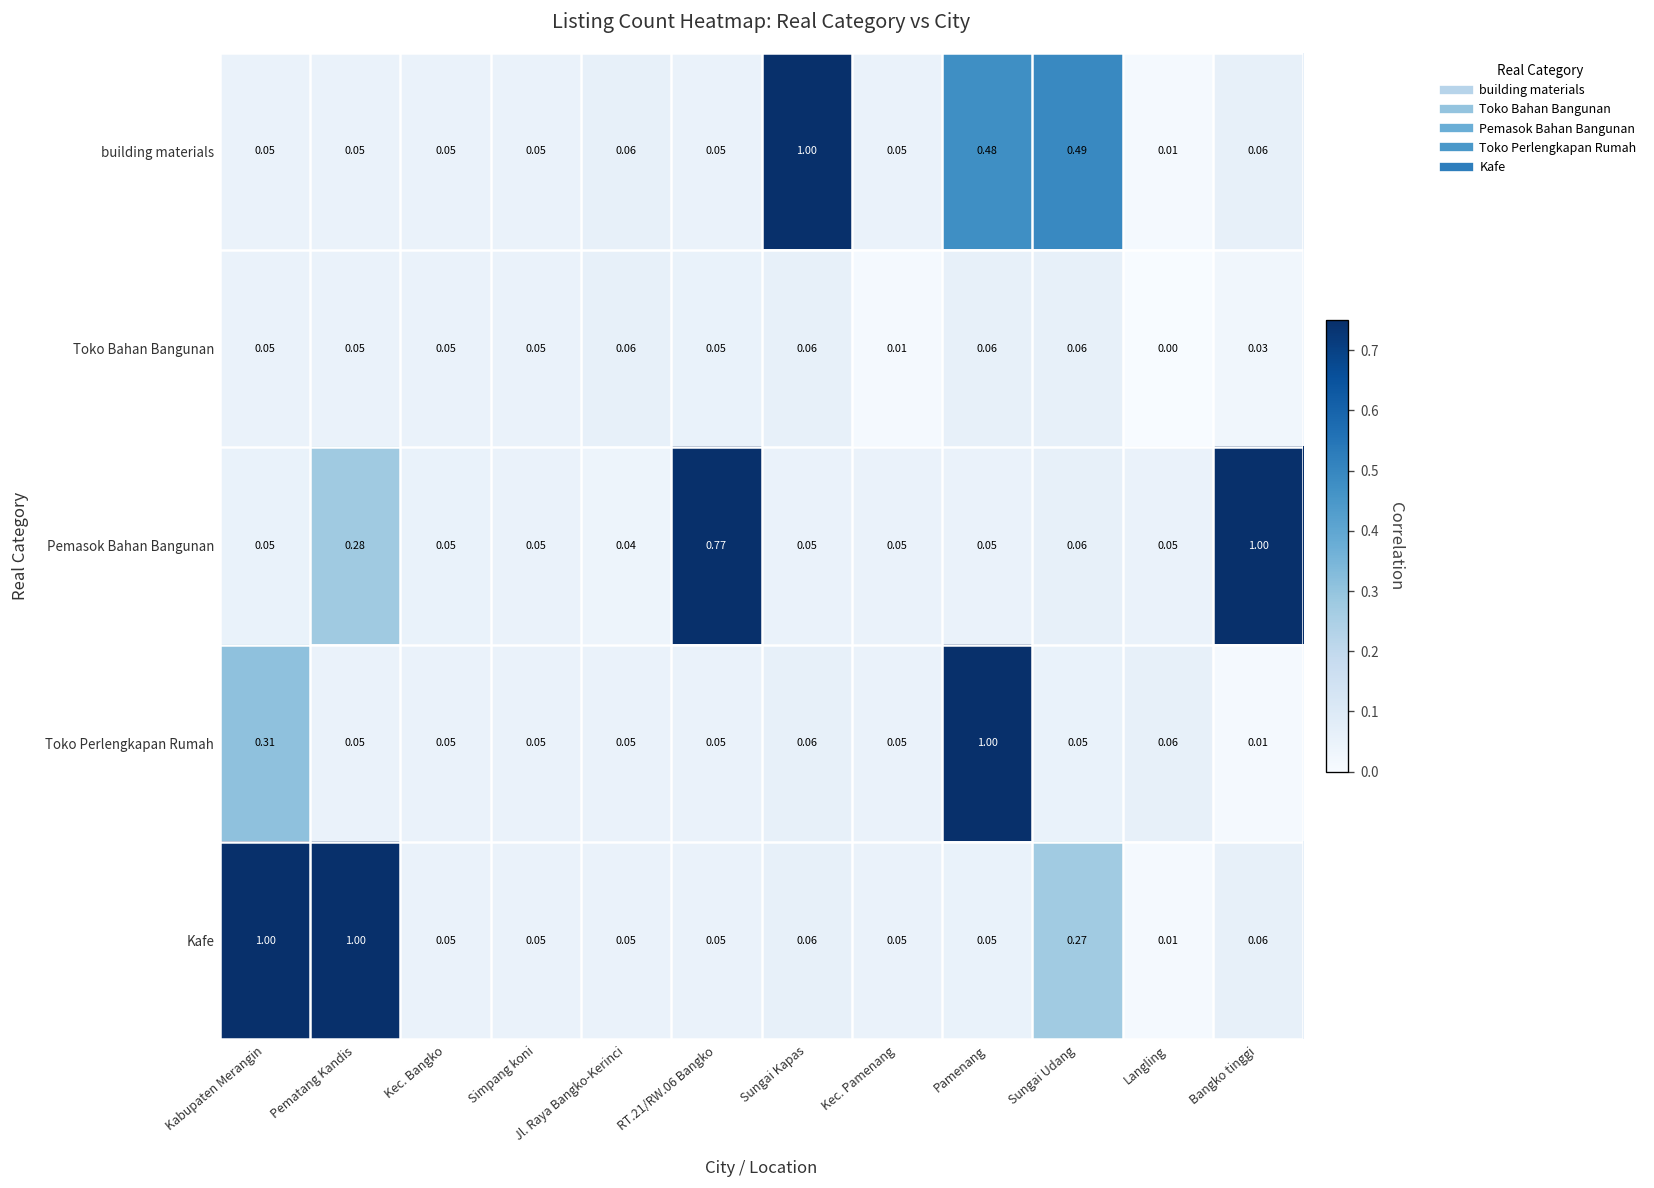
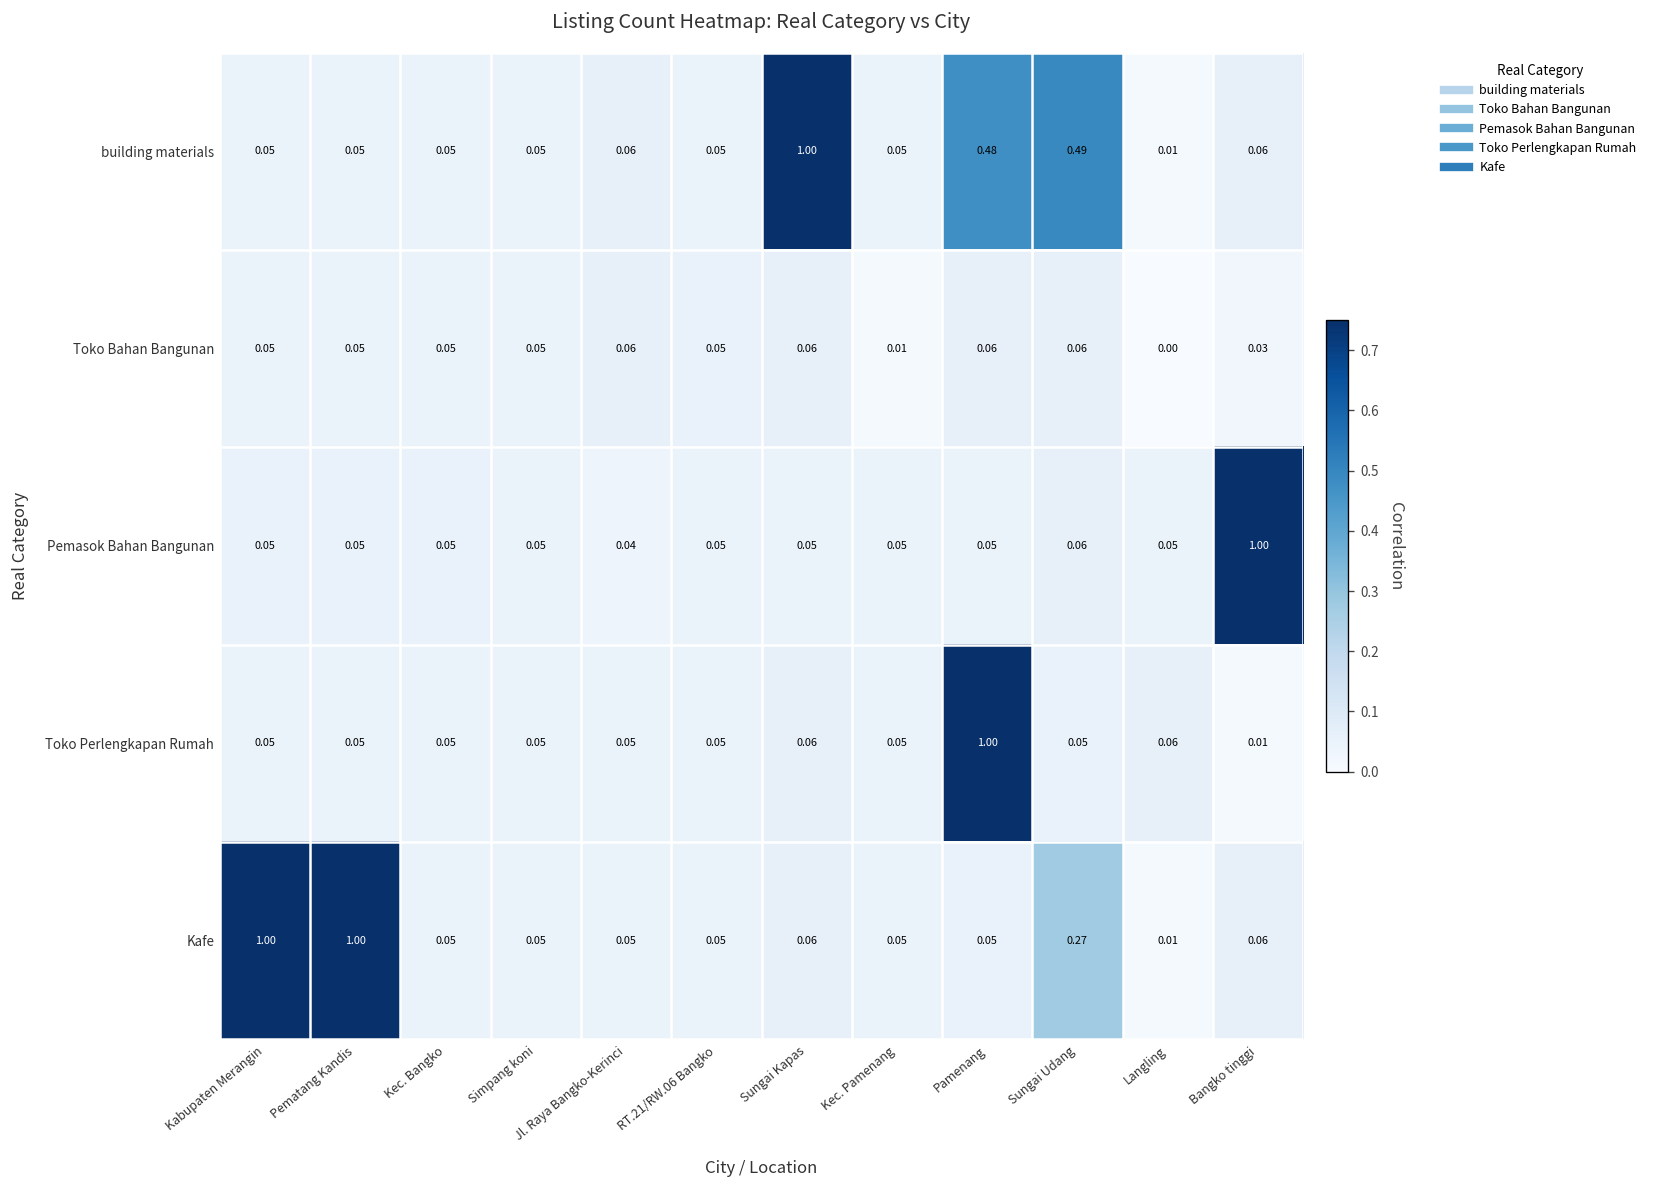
Pemasok Bahan Bangunan, Pematang Kandis: 0.28 -> 0.05
Pemasok Bahan Bangunan, RT.21/RW.06 Bangko: 0.77 -> 0.05
Toko Perlengkapan Rumah, Kabupaten Merangin: 0.31 -> 0.05
